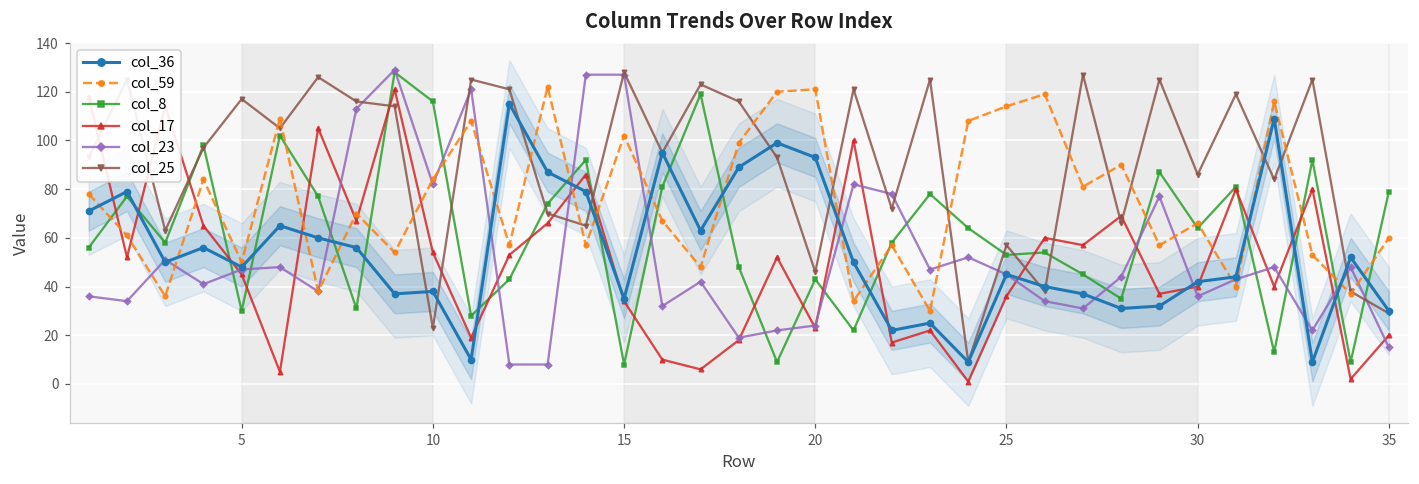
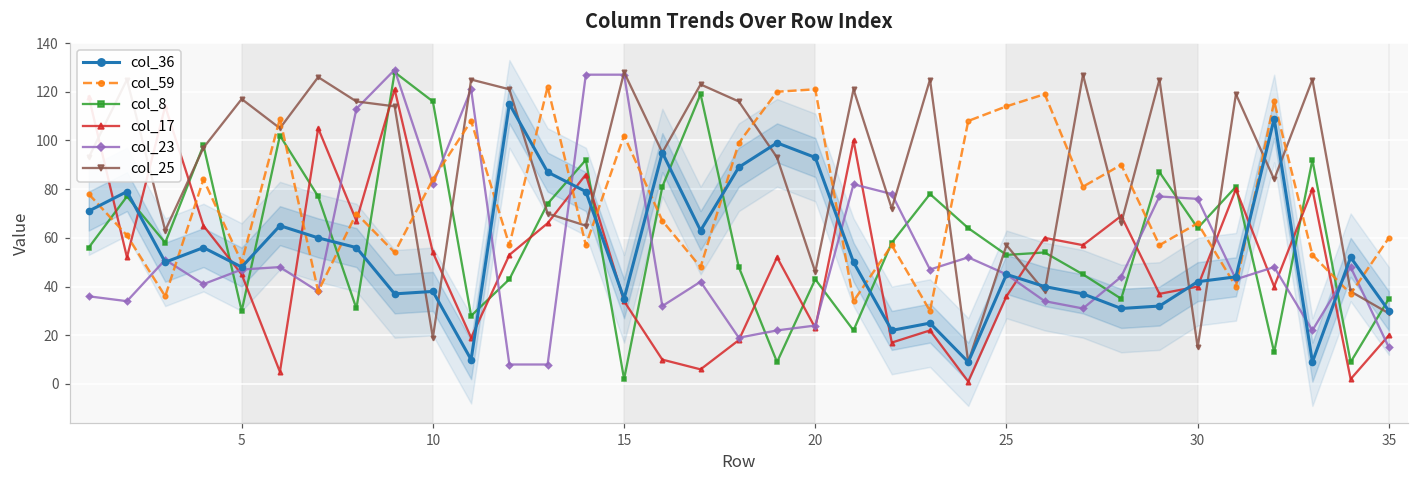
col_25, 10: 23 -> 19
col_8, 15: 8 -> 2
col_23, 30: 36 -> 76
col_25, 30: 86 -> 15
col_8, 35: 79 -> 35
